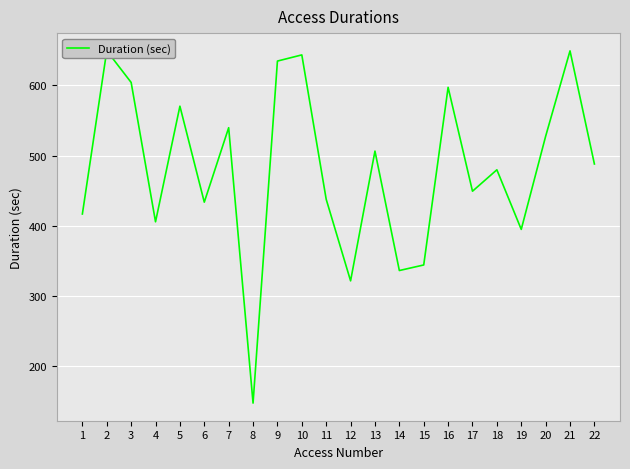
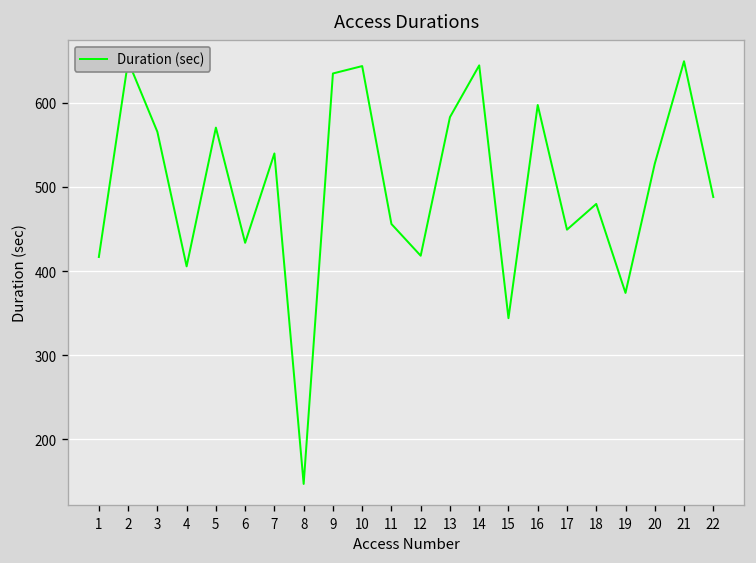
3: 600 -> 570
11: 440 -> 460
12: 320 -> 420
13: 510 -> 580
14: 340 -> 640
19: 390 -> 370
